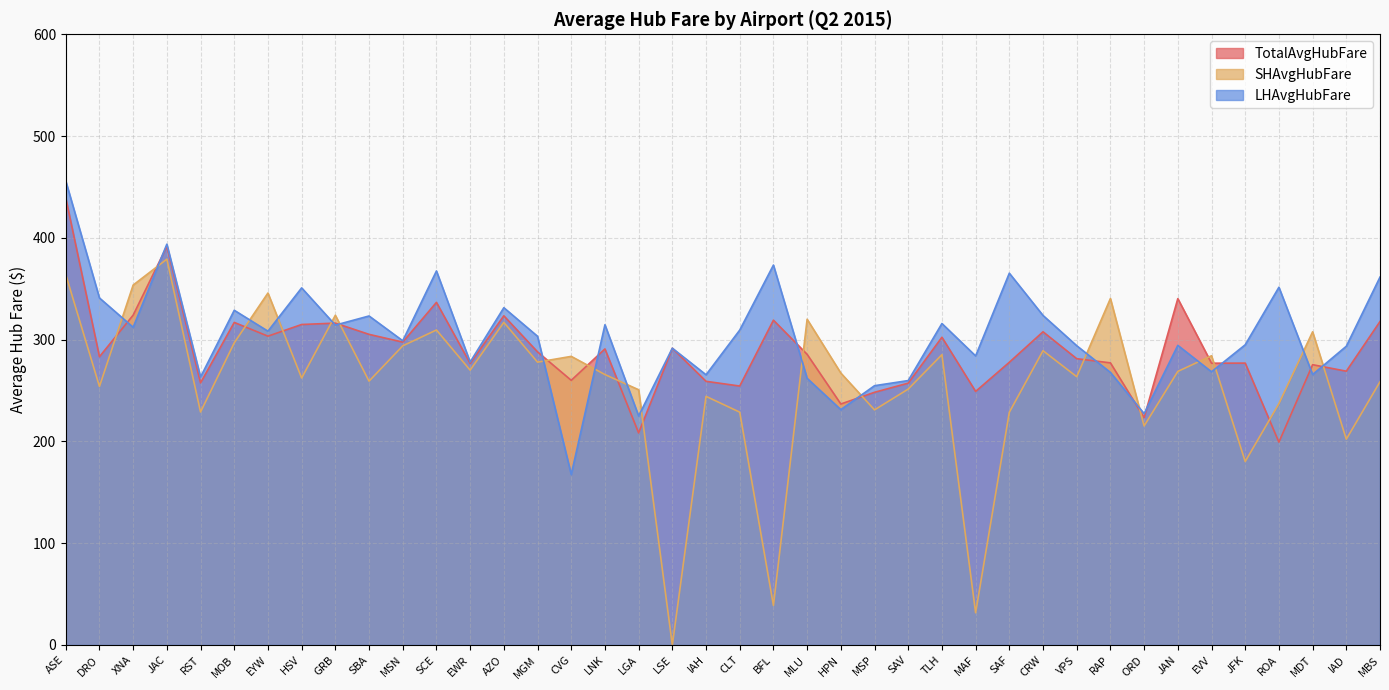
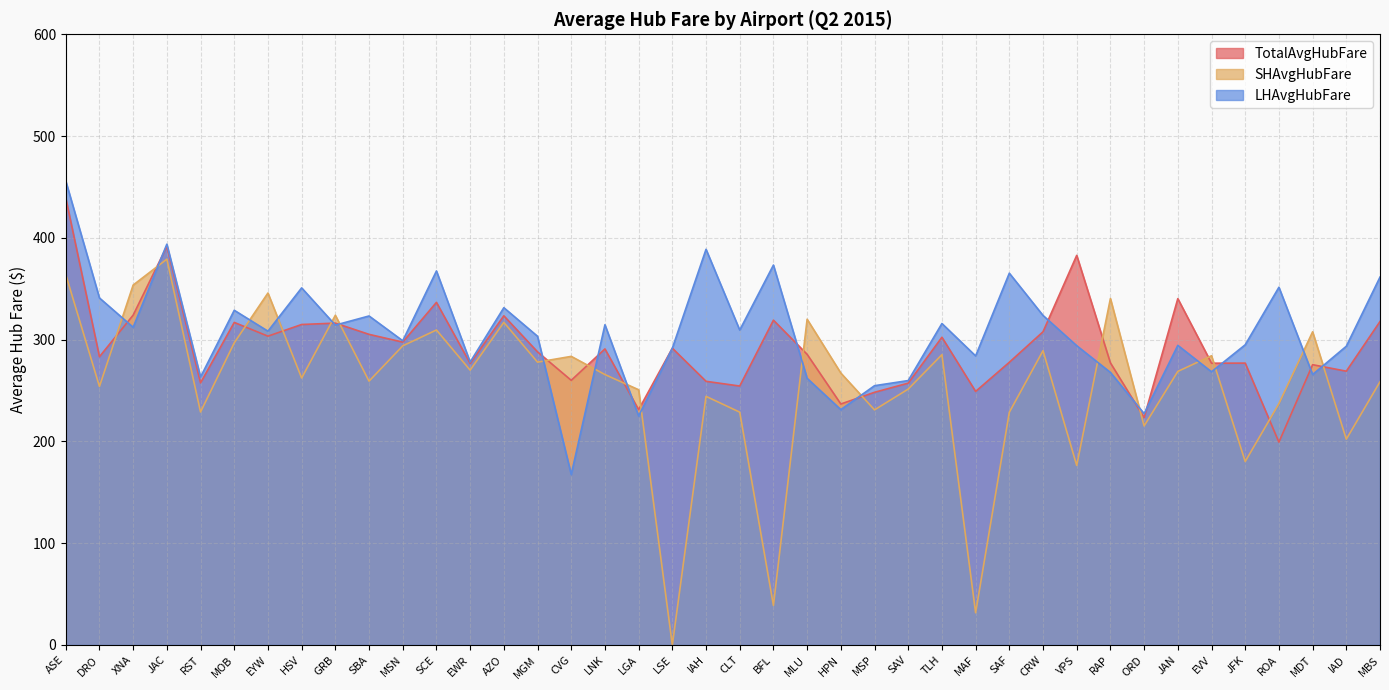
TotalAvgHubFare, LGA: 208 -> 231
LHAvgHubFare, IAH: 265 -> 389
TotalAvgHubFare, VPS: 281 -> 383
SHAvgHubFare, VPS: 264 -> 176
